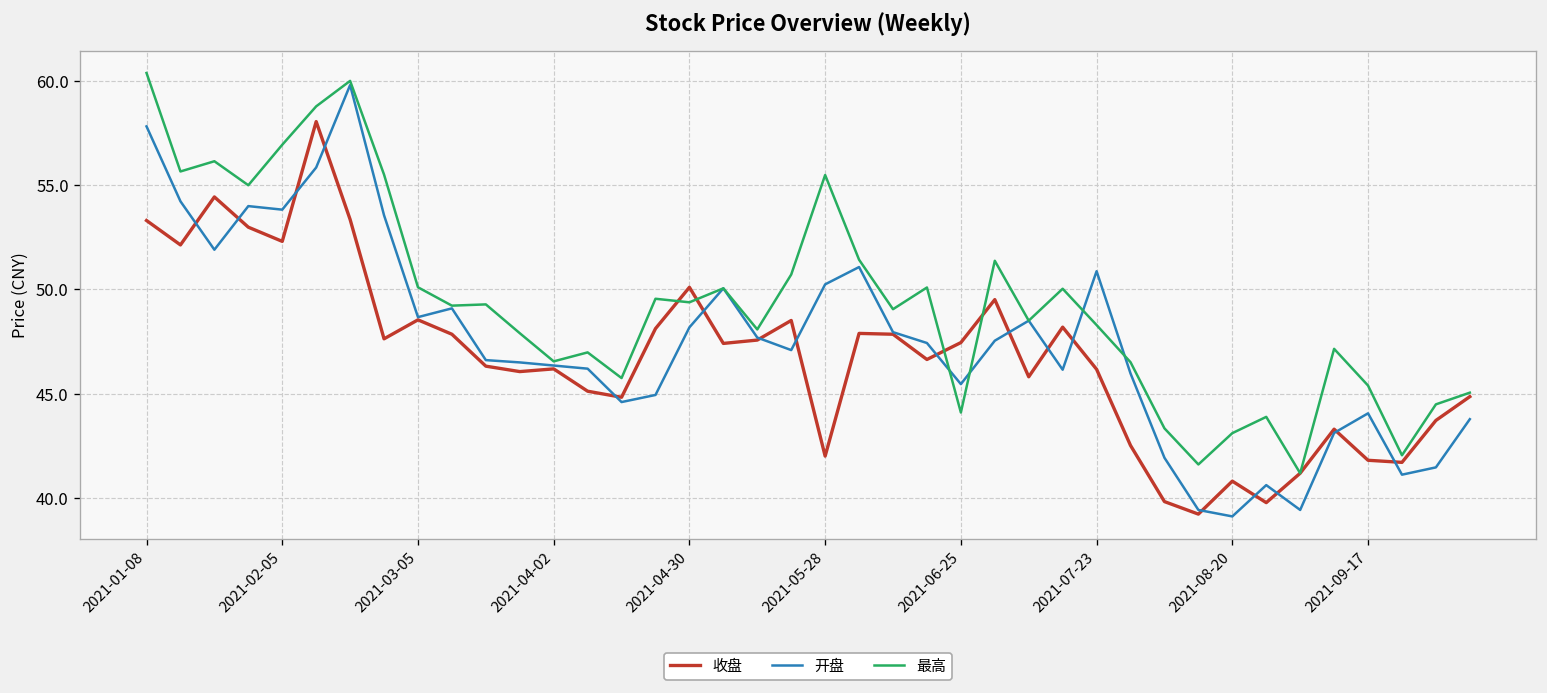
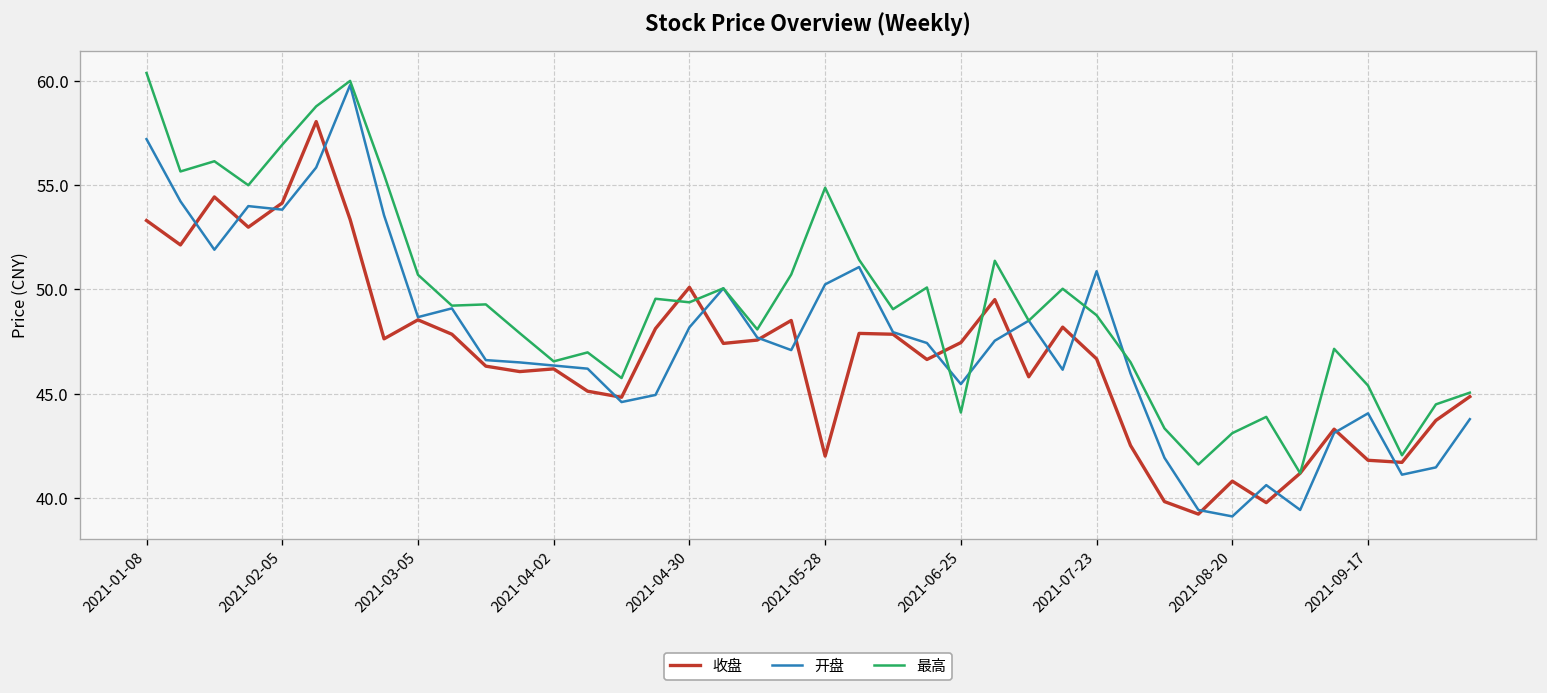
开盘, 2021-01-08: 57.8 -> 57.2
收盘, 2021-02-05: 52.3 -> 54.1
最高, 2021-03-05: 50.1 -> 50.7
最高, 2021-05-28: 55.5 -> 54.9
收盘, 2021-07-23: 46.2 -> 46.7
最高, 2021-07-23: 48.3 -> 48.8
